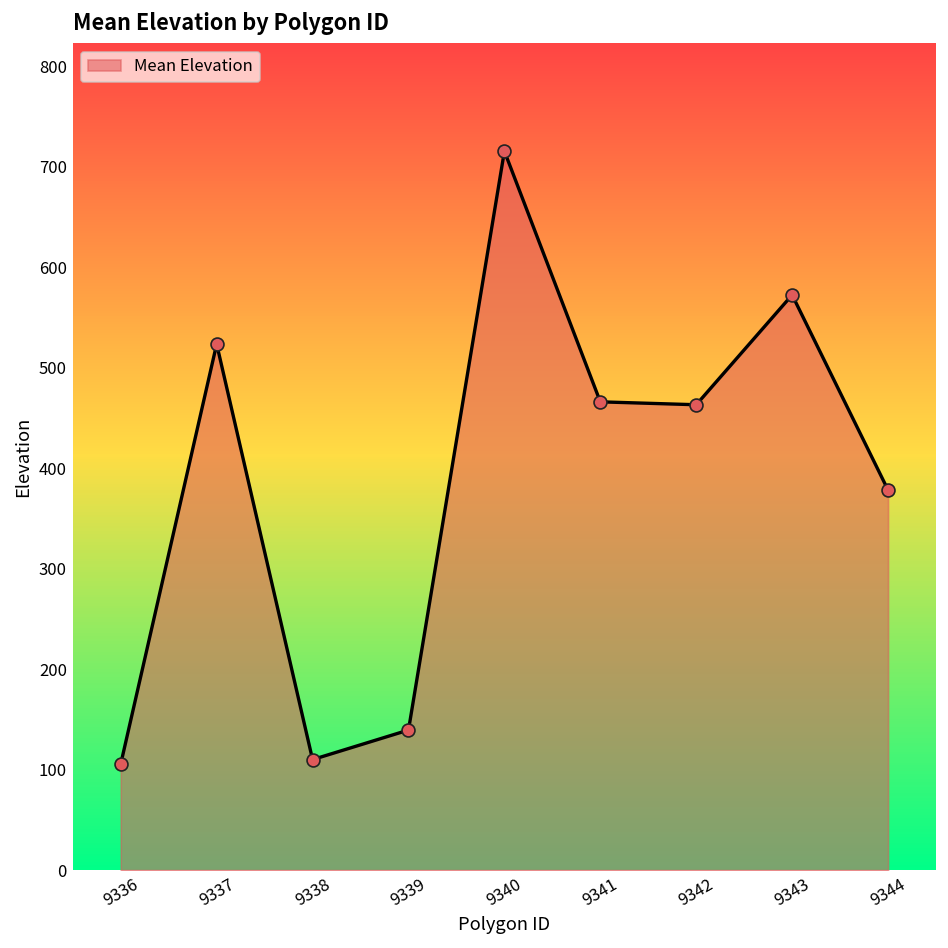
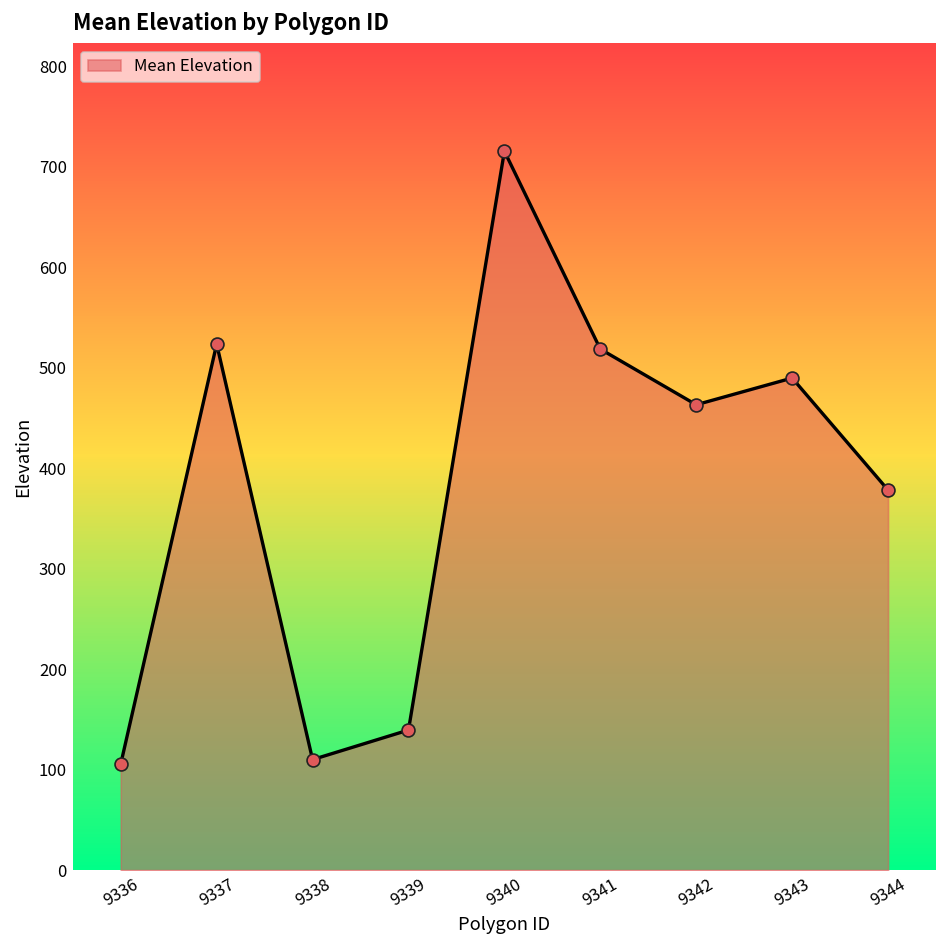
9341: 470 -> 520
9343: 570 -> 490
